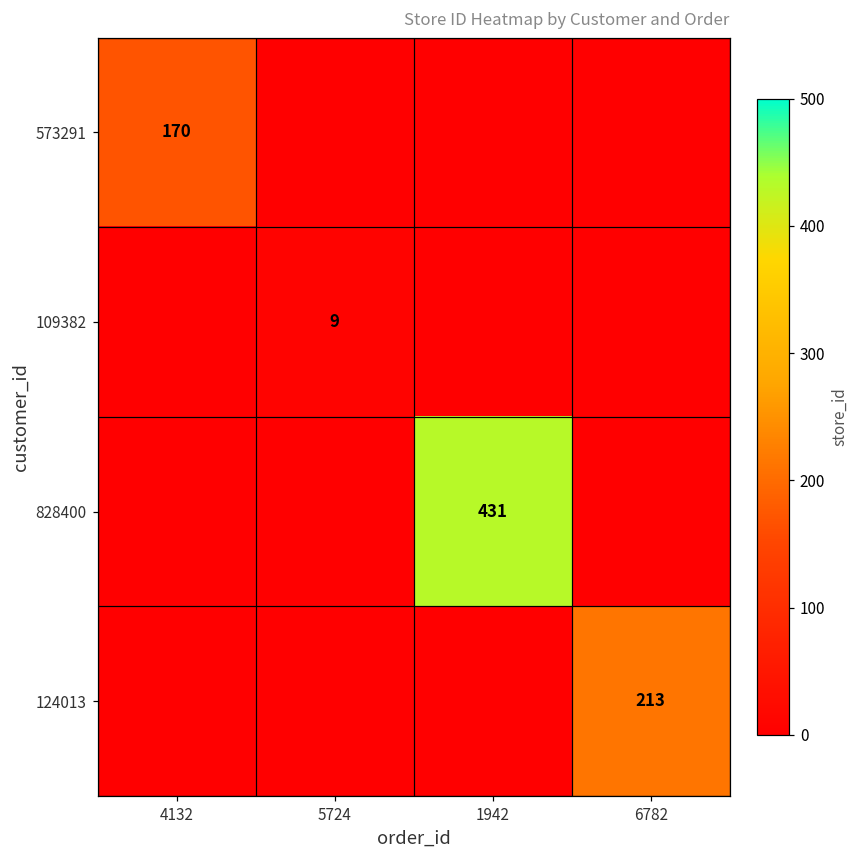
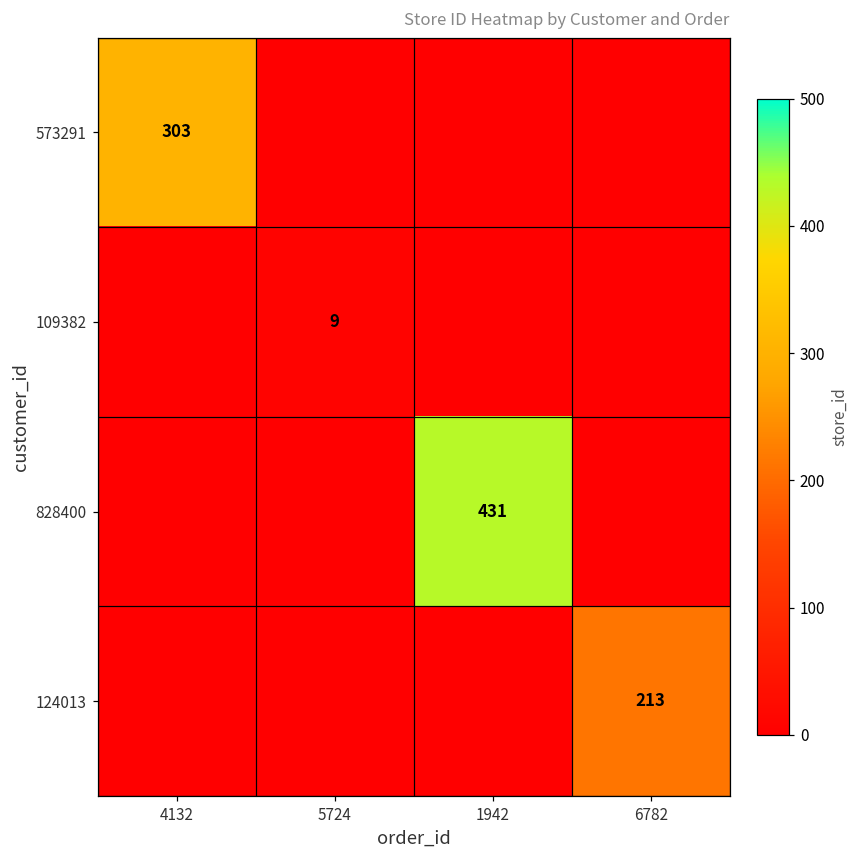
573291, 4132: 170 -> 303
